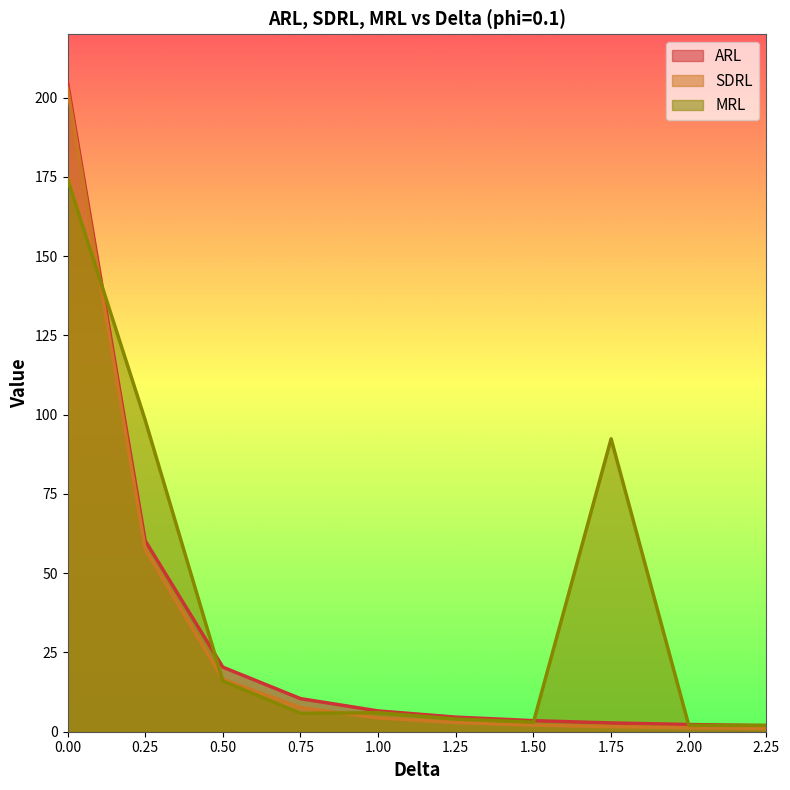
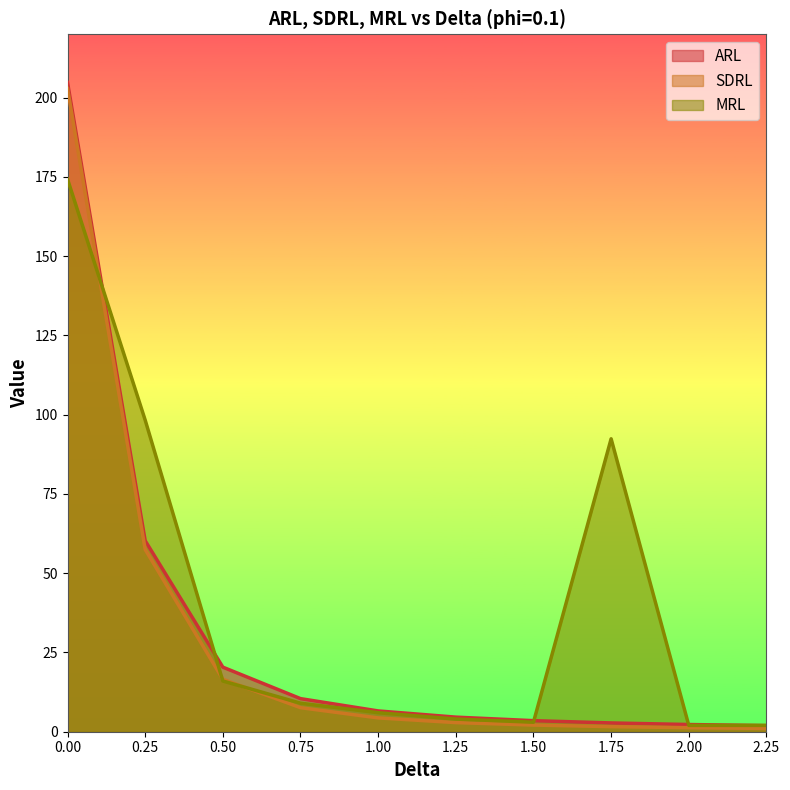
MRL, 0.75: 6 -> 9
